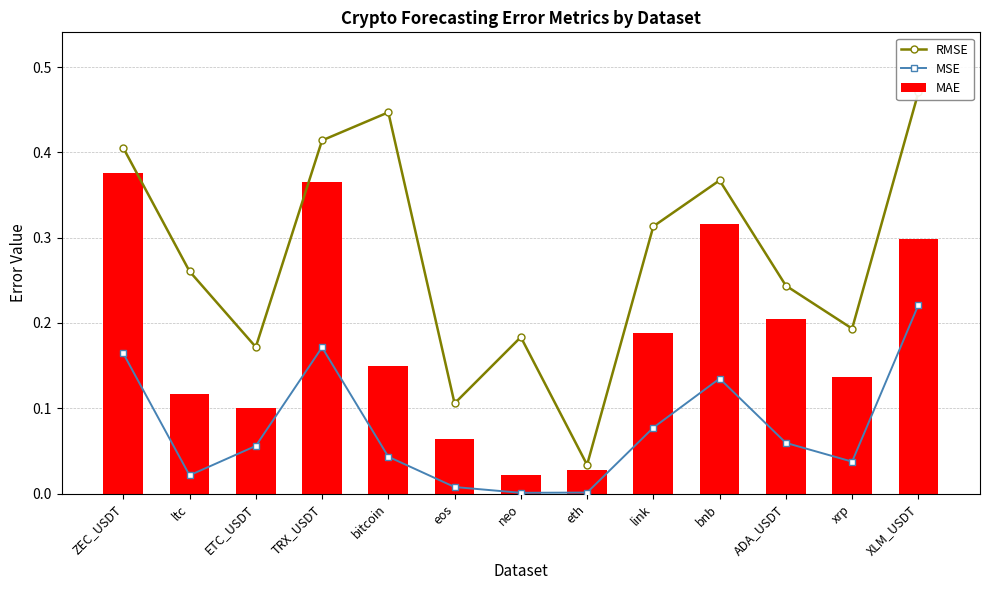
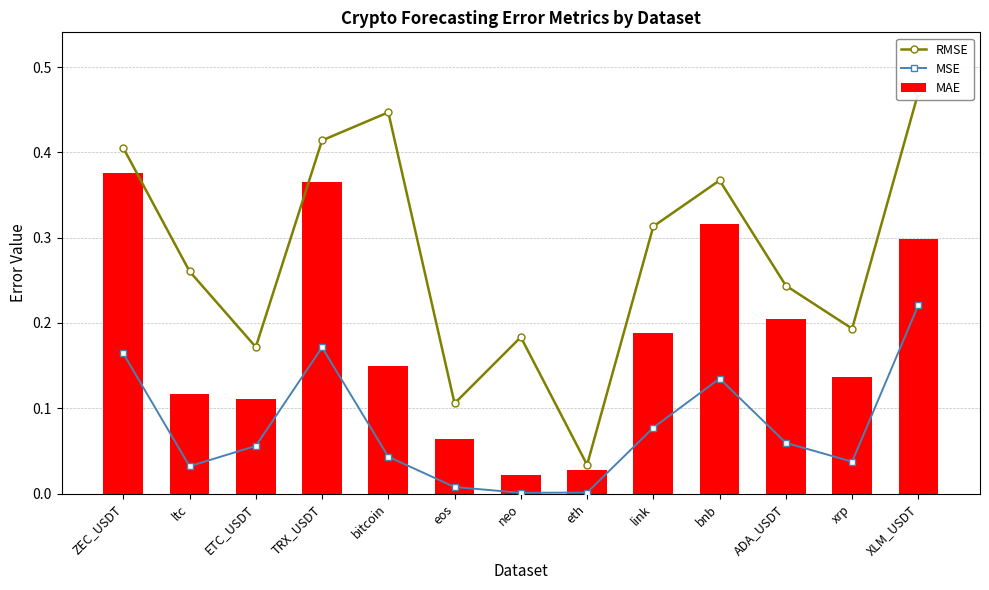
MSE, ltc: 0.02 -> 0.03
MAE, ETC_USDT: 0.10 -> 0.11
